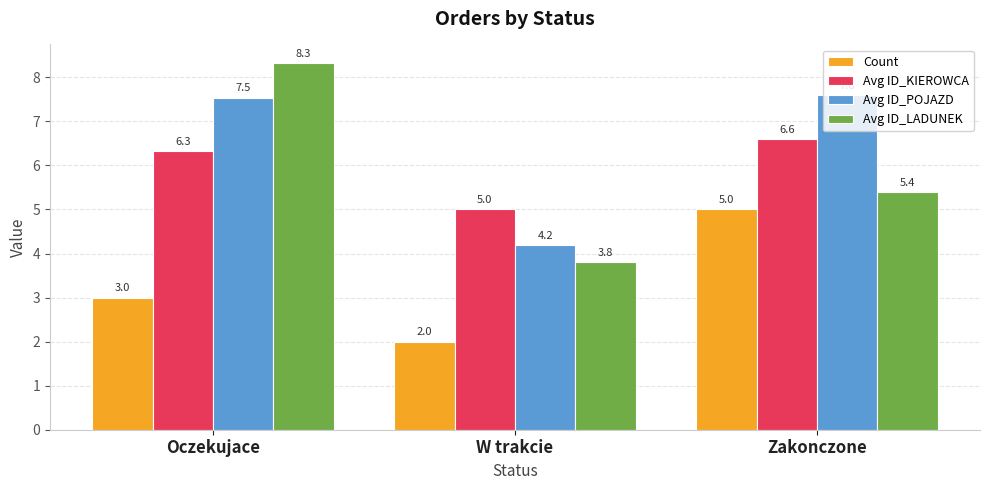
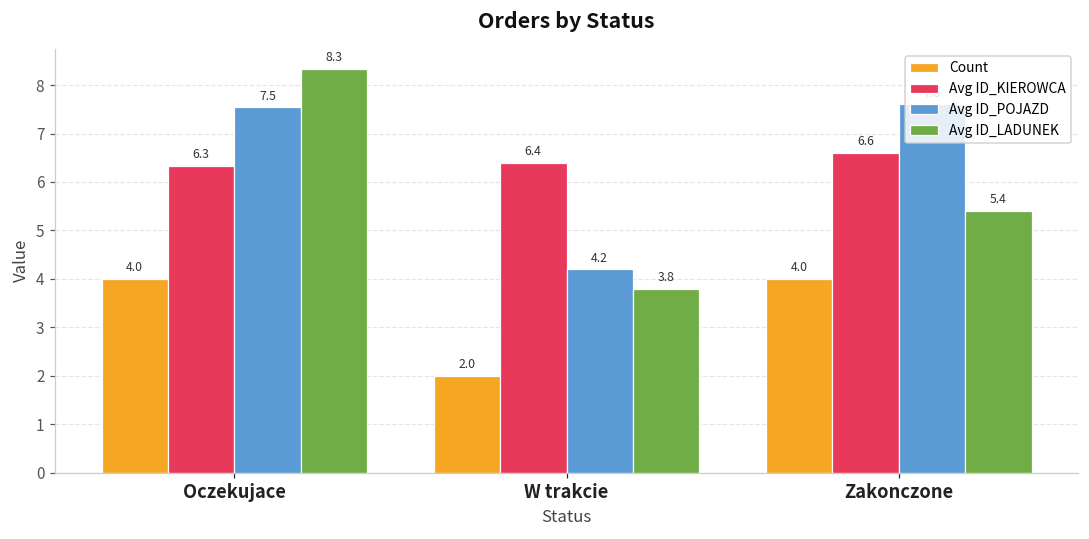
Count, Oczekujace: 3.0 -> 4.0
Avg ID_KIEROWCA, W trakcie: 5.0 -> 6.4
Count, Zakonczone: 5.0 -> 4.0
